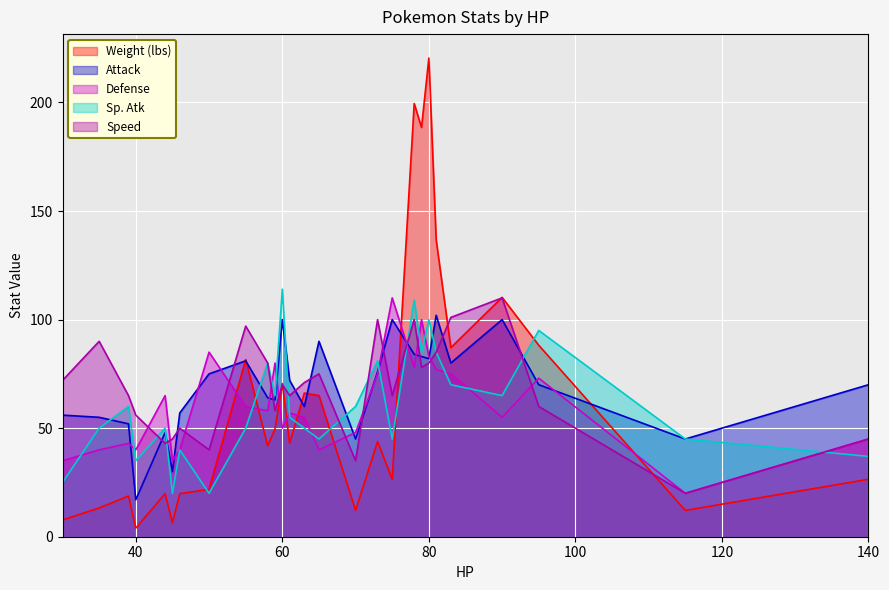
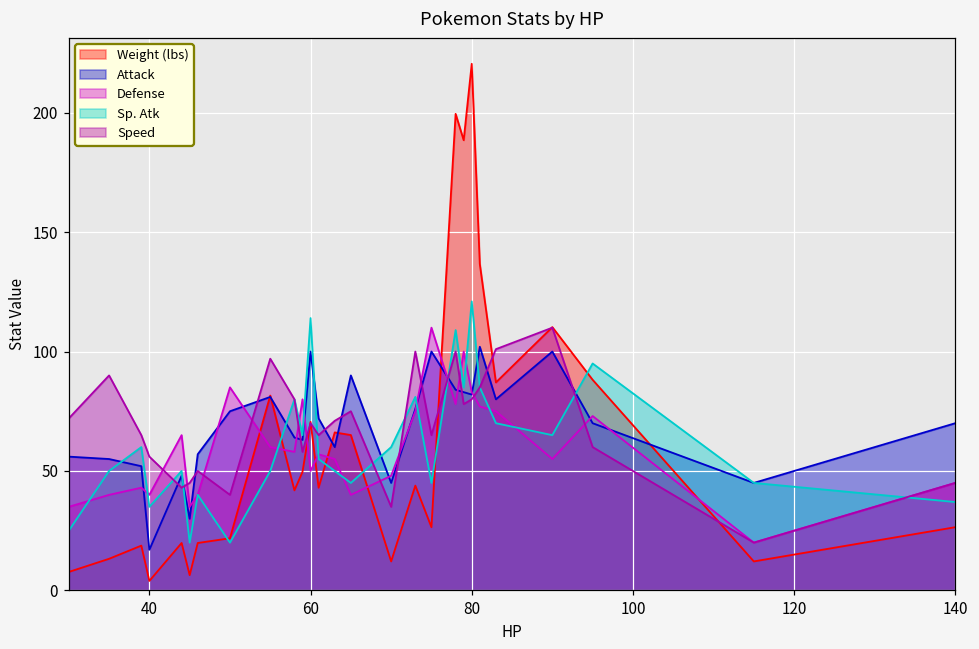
Sp. Atk, 80: 100 -> 121
